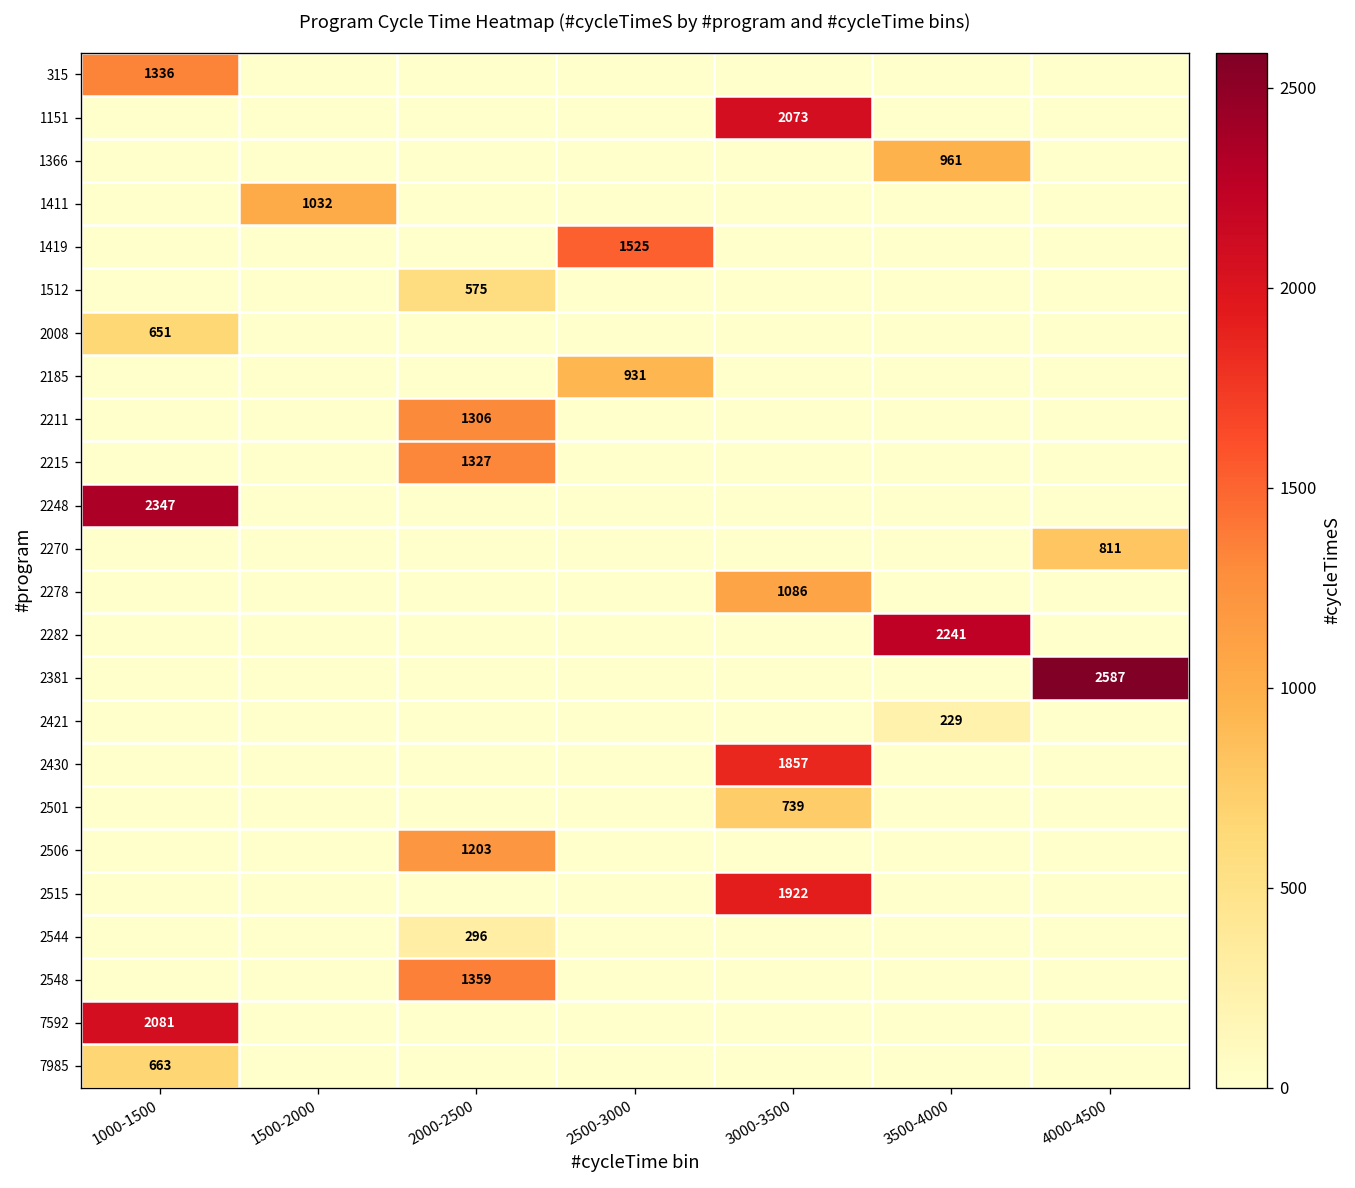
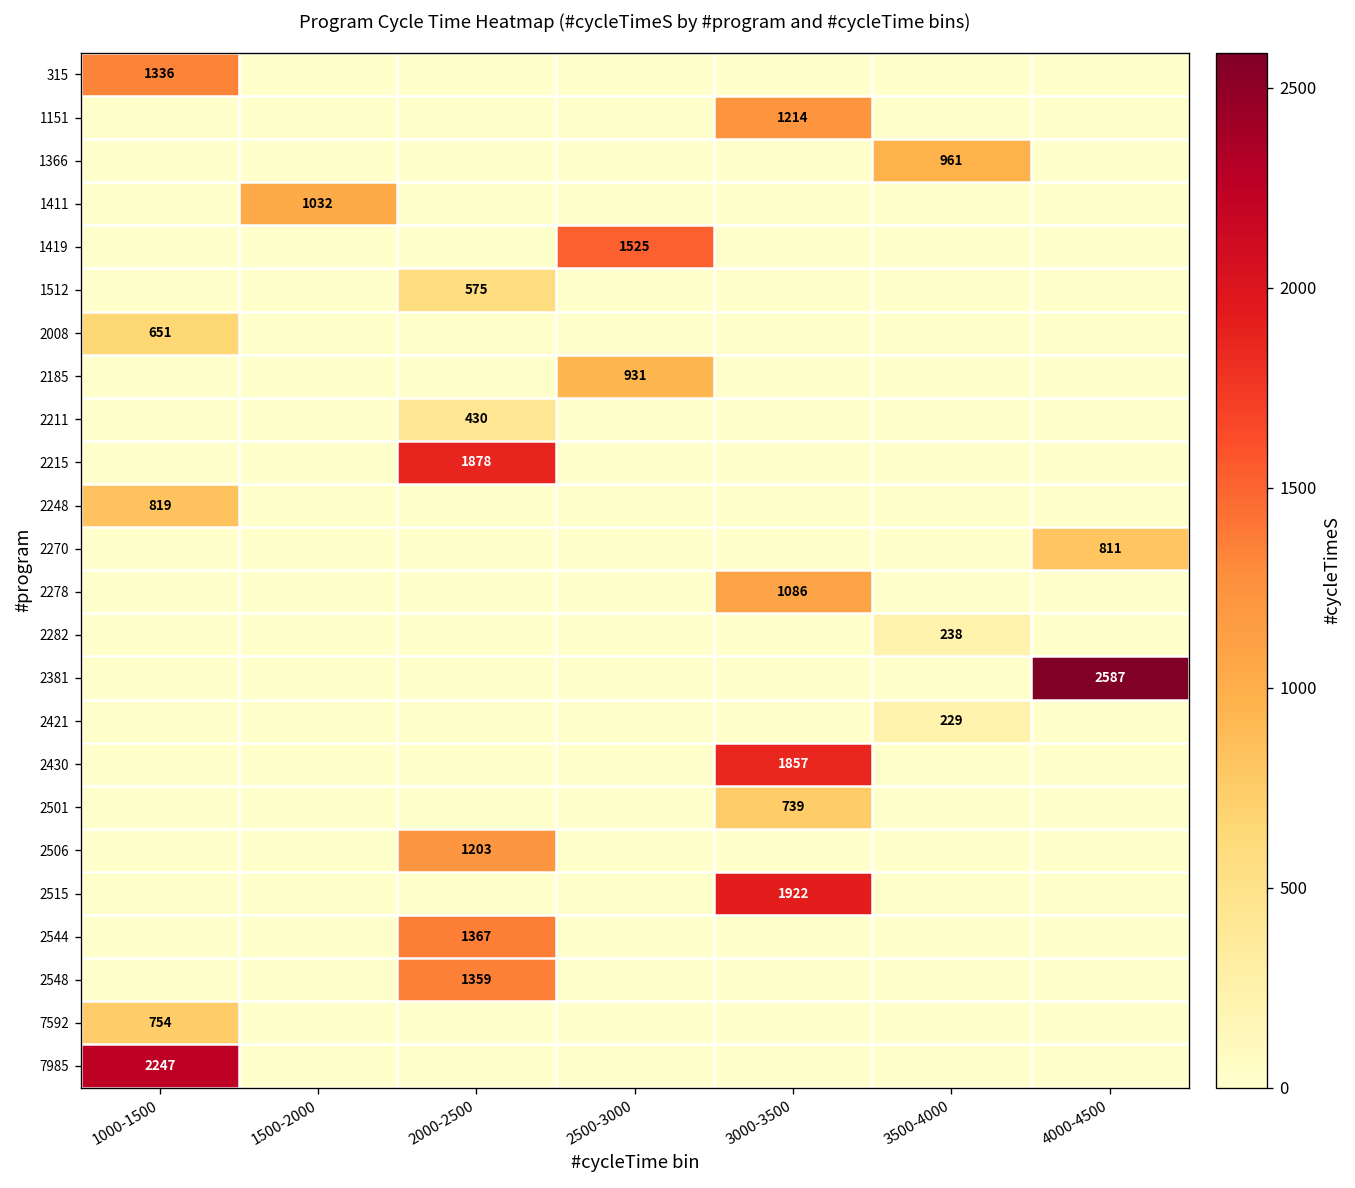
1151, 3000-3500: 2073 -> 1214
2211, 2000-2500: 1306 -> 430
2215, 2000-2500: 1327 -> 1878
2248, 1000-1500: 2347 -> 819
2282, 3500-4000: 2241 -> 238
2544, 2000-2500: 296 -> 1367
7592, 1000-1500: 2081 -> 754
7985, 1000-1500: 663 -> 2247
